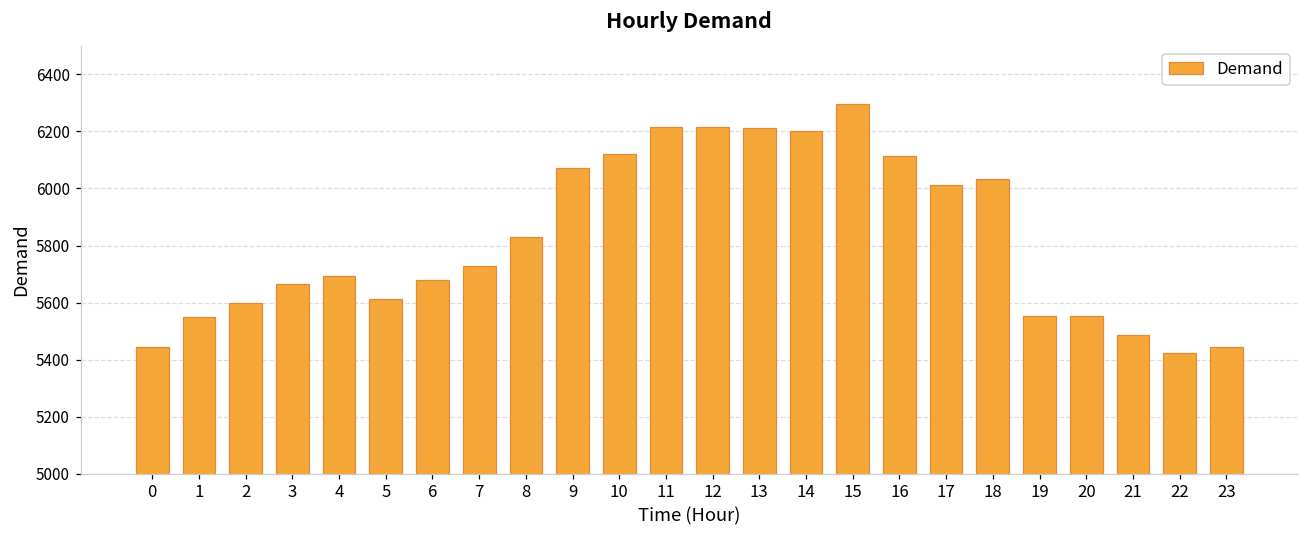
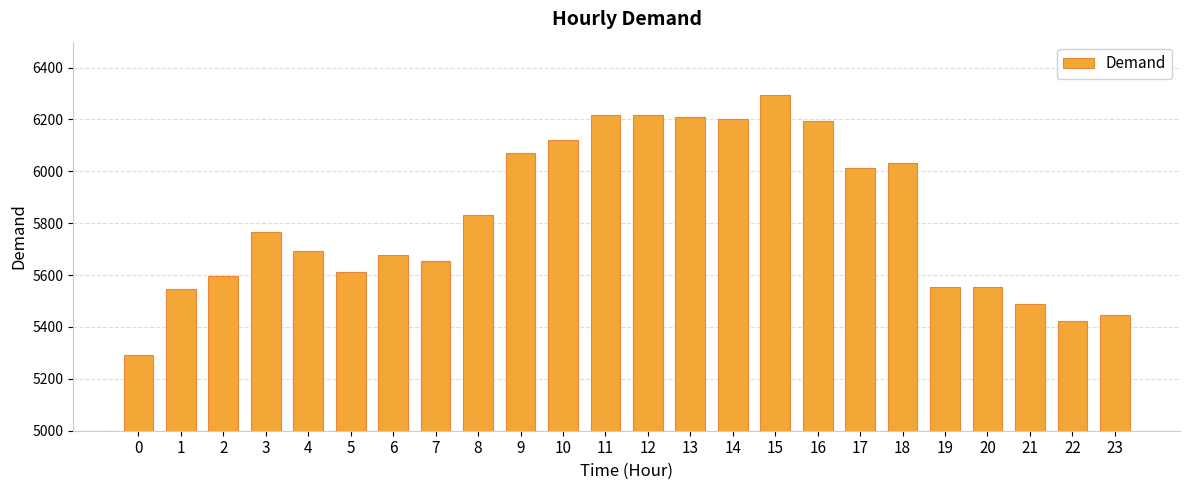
0: 5440 -> 5290
3: 5660 -> 5770
7: 5730 -> 5660
16: 6120 -> 6200
